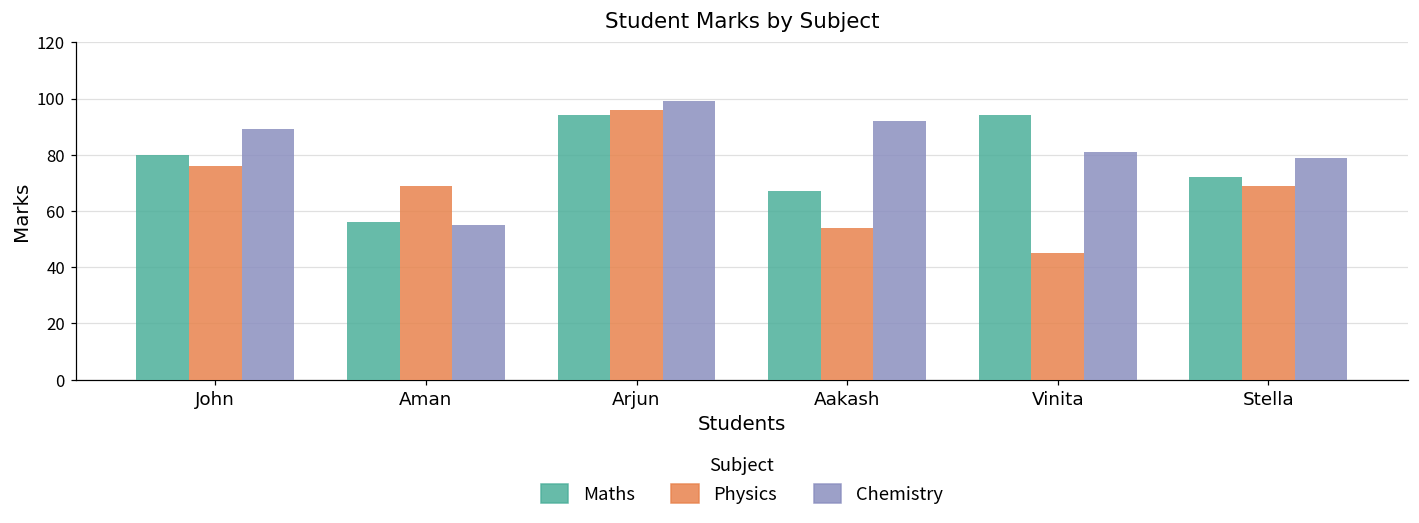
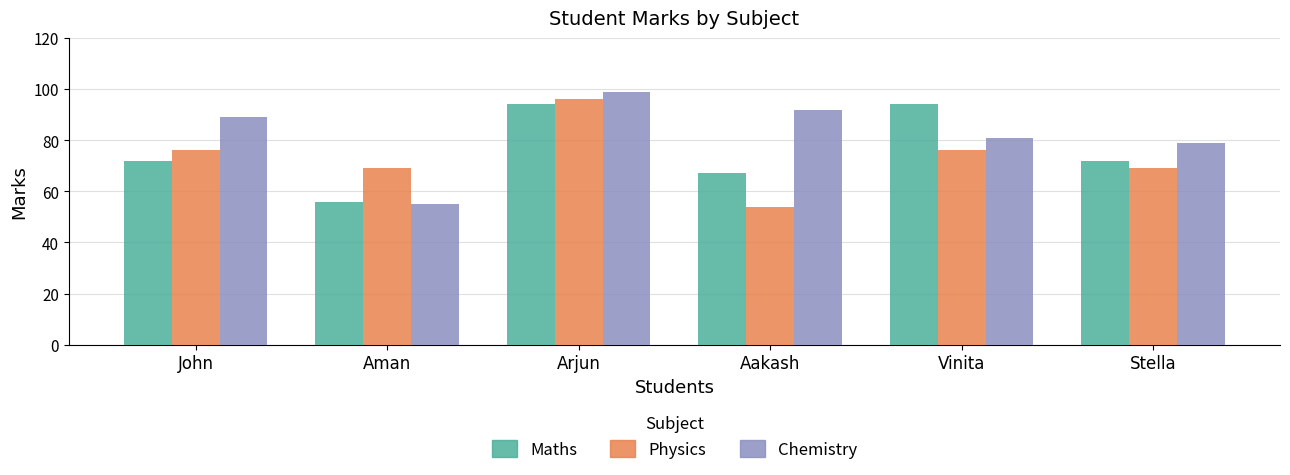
Maths, John: 80 -> 72
Physics, Vinita: 45 -> 76
